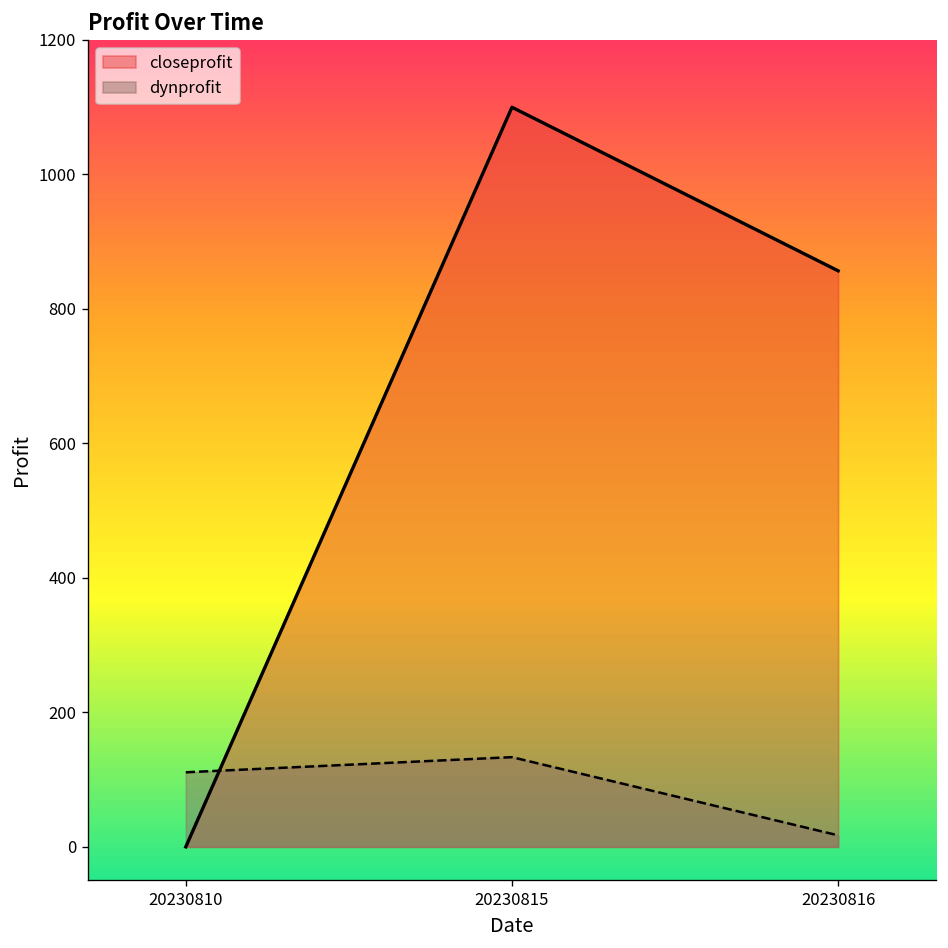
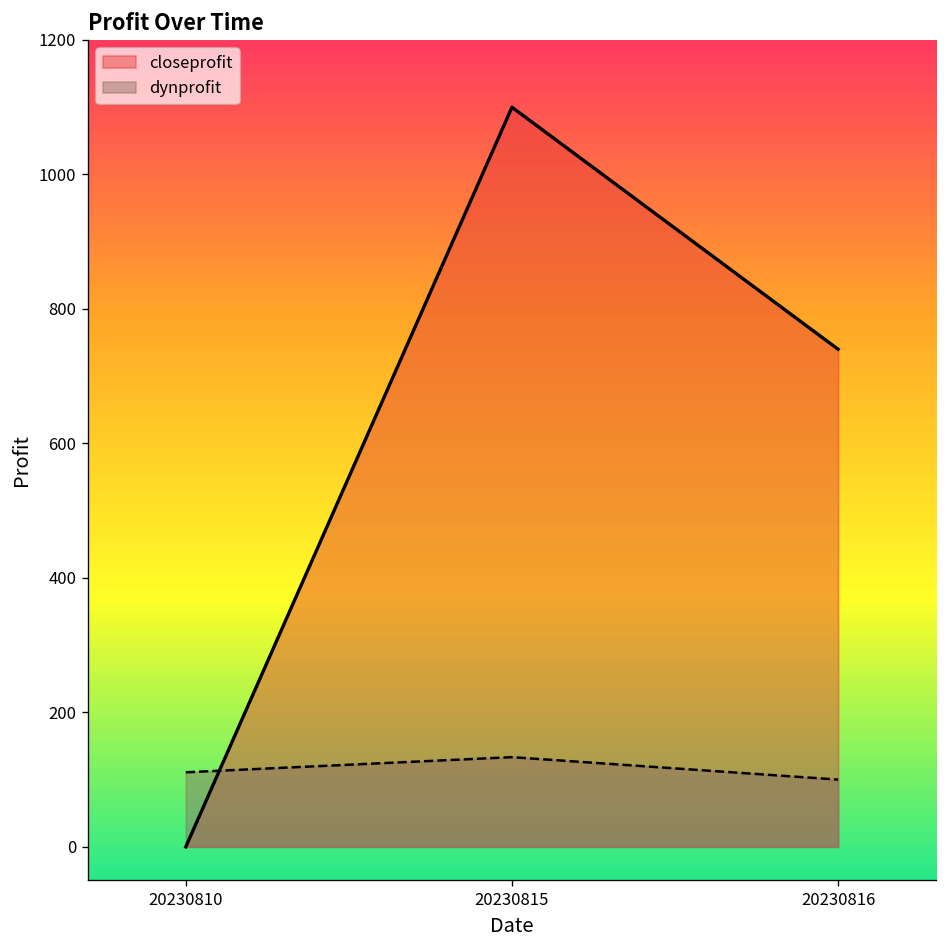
closeprofit, 20230816: 860 -> 740
dynprofit, 20230816: 20 -> 100
